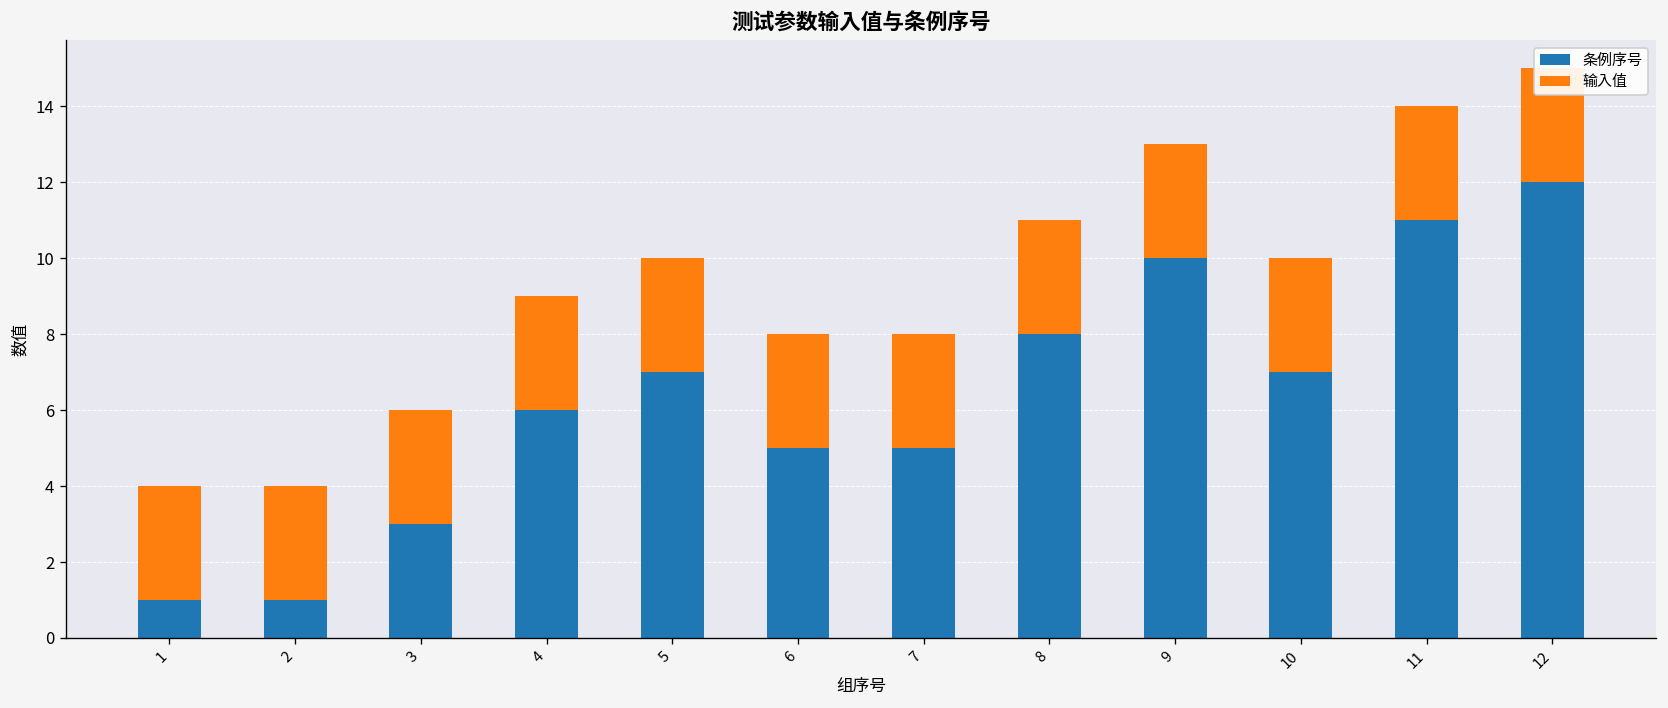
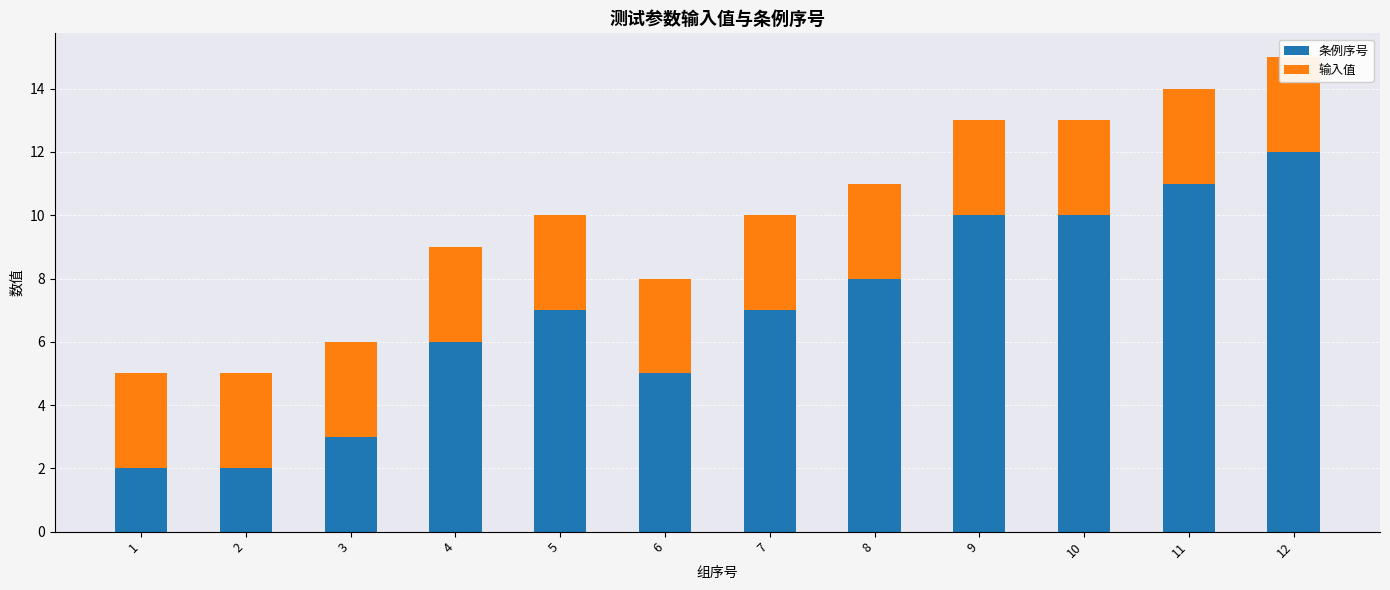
条例序号, 1: 1 -> 2
条例序号, 2: 1 -> 2
条例序号, 7: 5 -> 7
条例序号, 10: 7 -> 10
